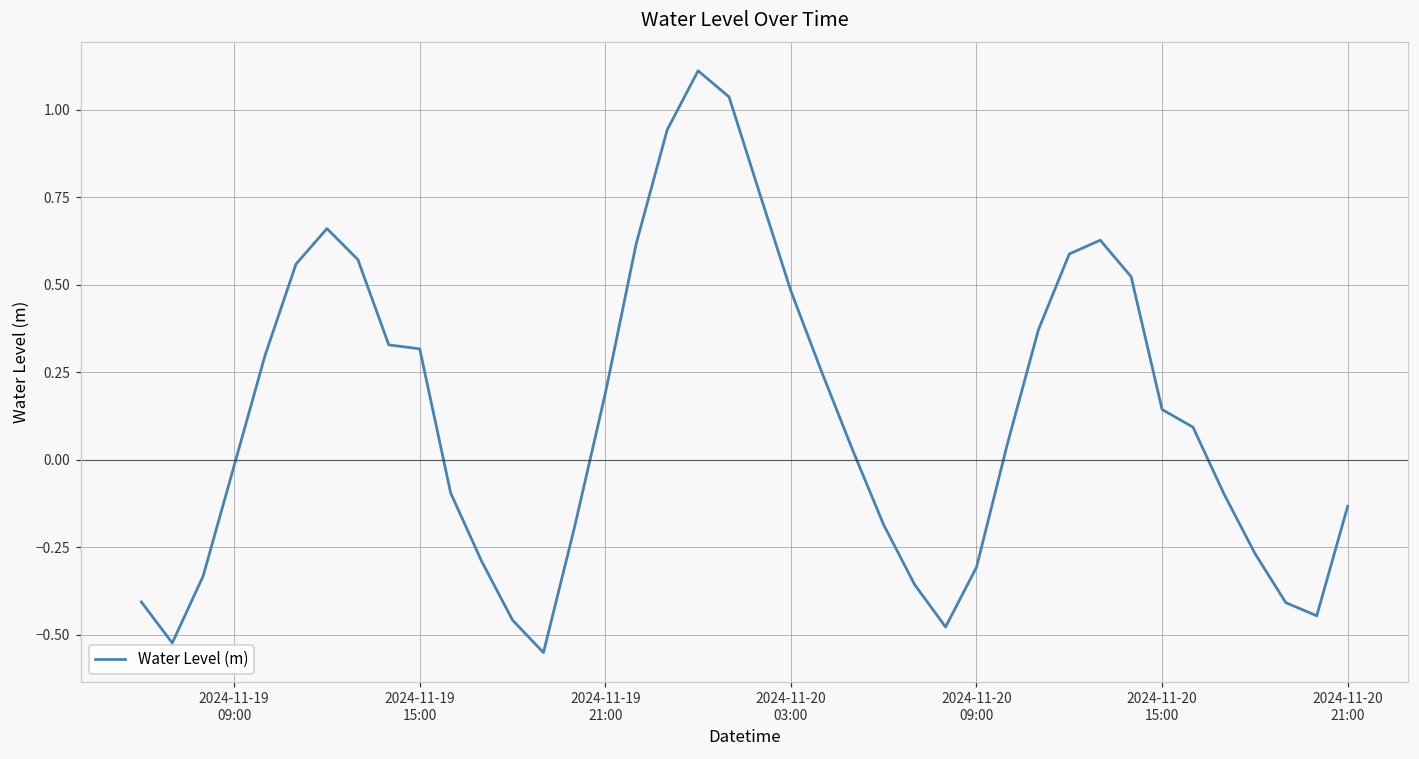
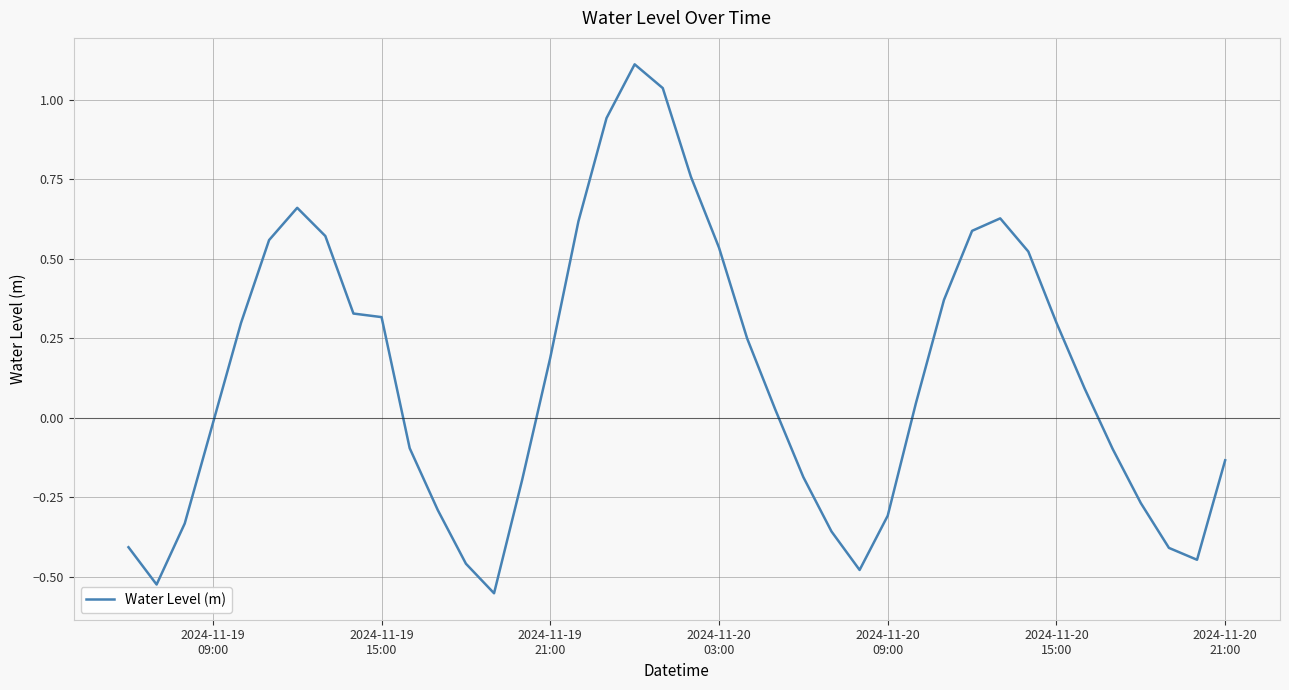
2024-11-20 03:00: 0.48 -> 0.54
2024-11-20 15:00: 0.14 -> 0.30
